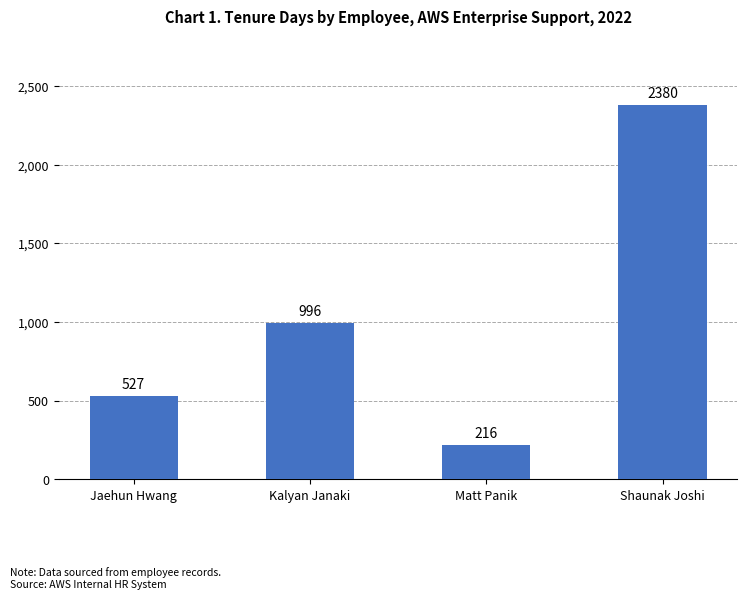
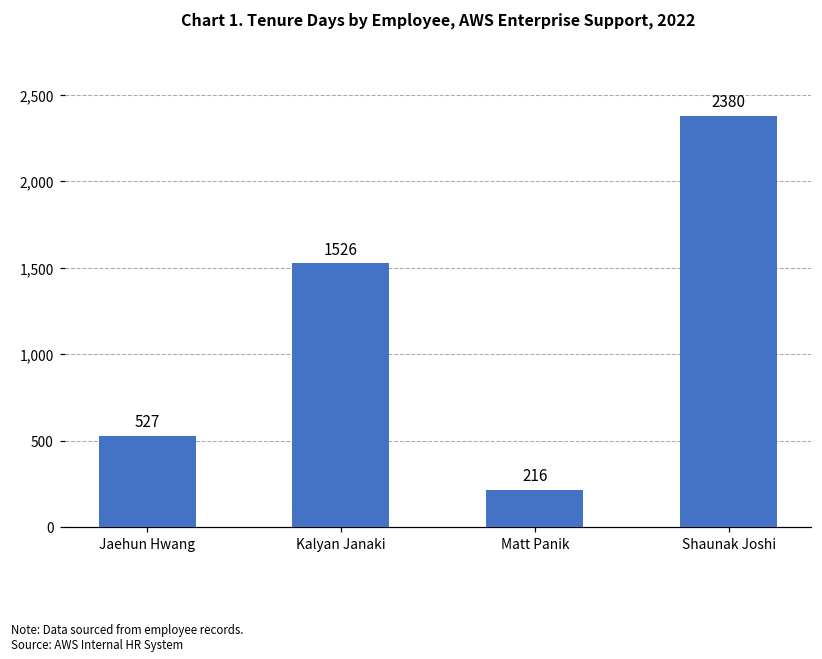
Kalyan Janaki: 996 -> 1526
